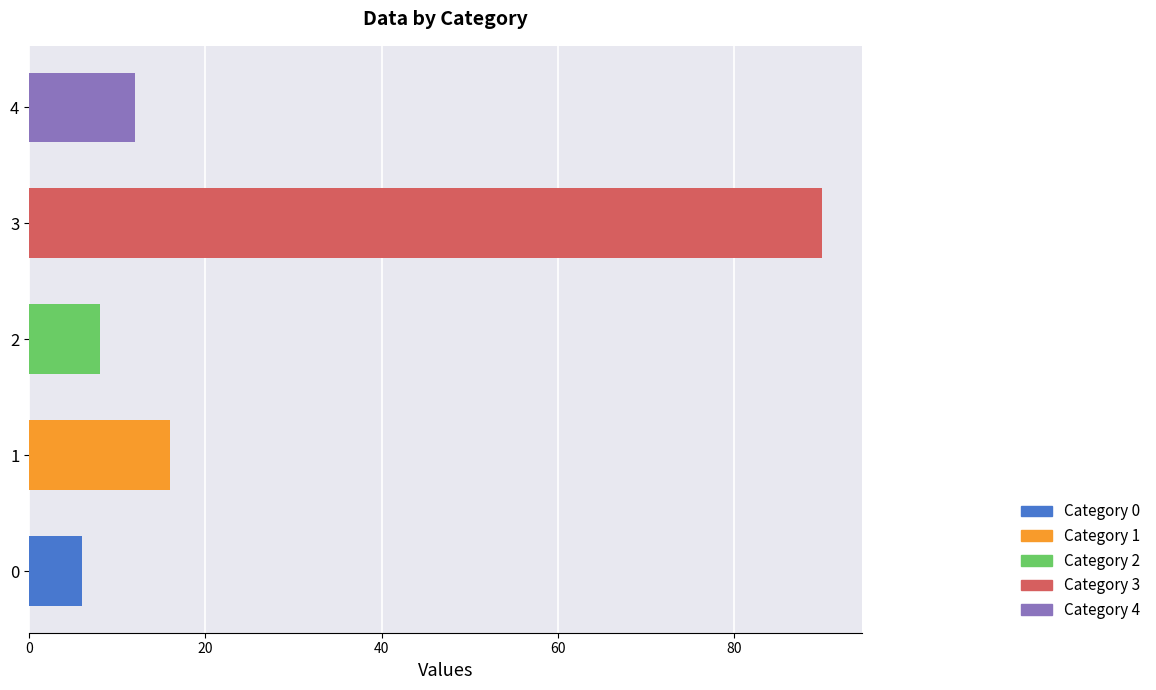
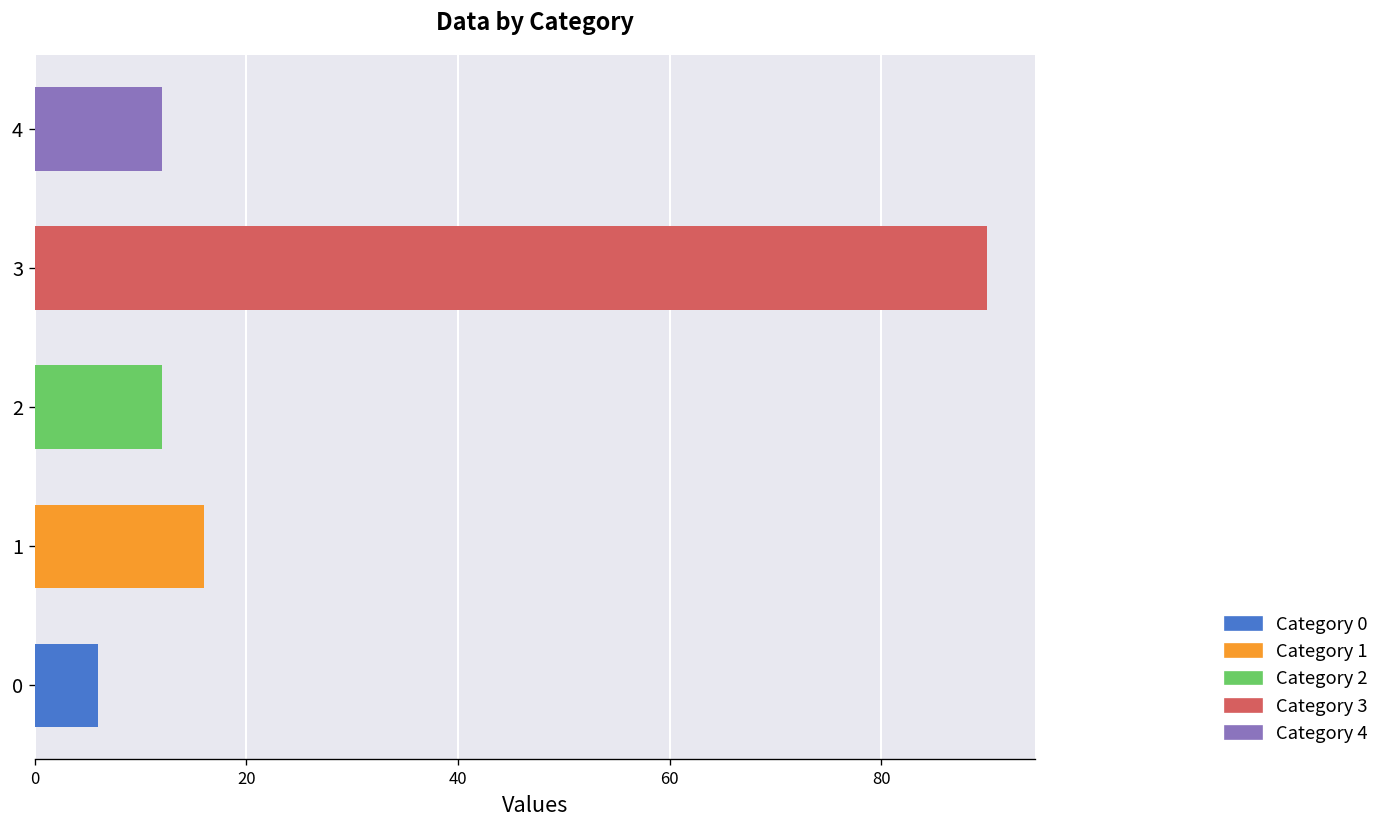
2: 8 -> 12
